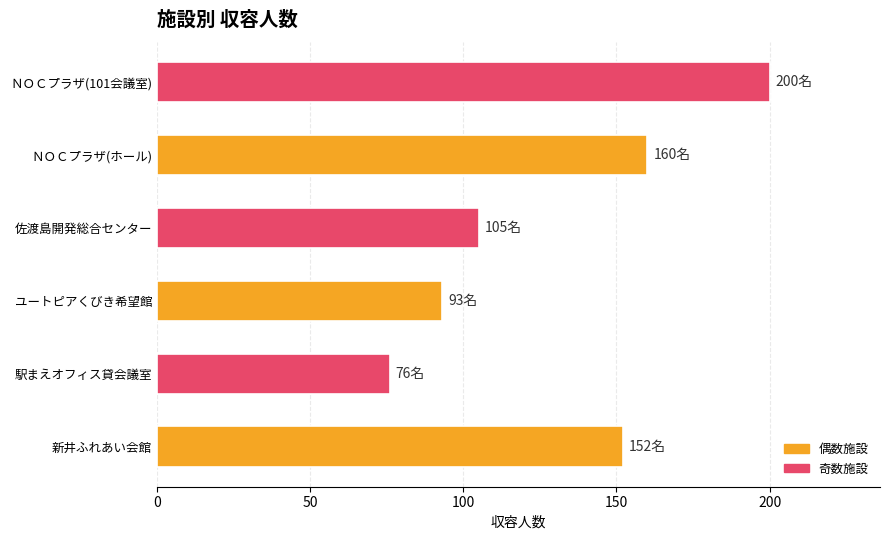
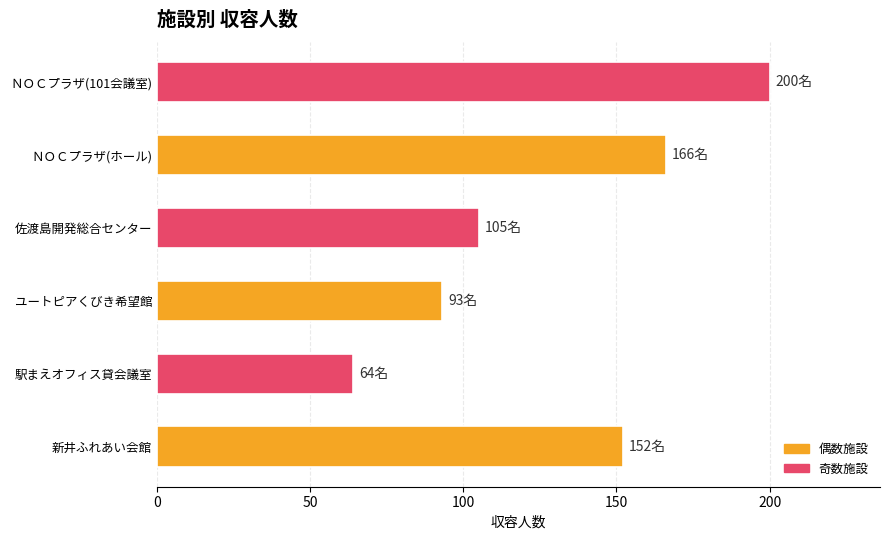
ＮＯＣプラザ(ホール): 160名 -> 166名
駅まえオフィス貸会議室: 76名 -> 64名
